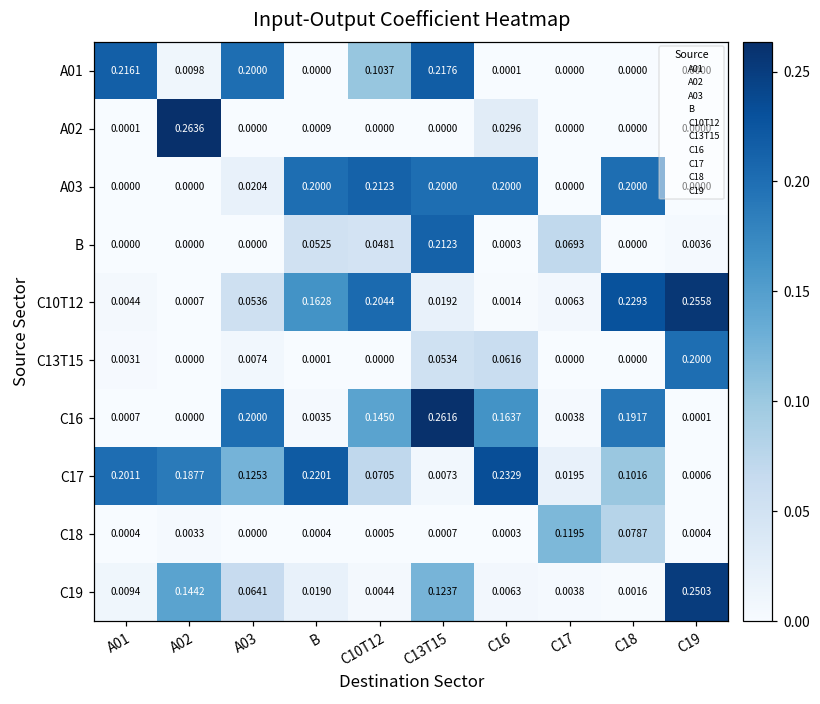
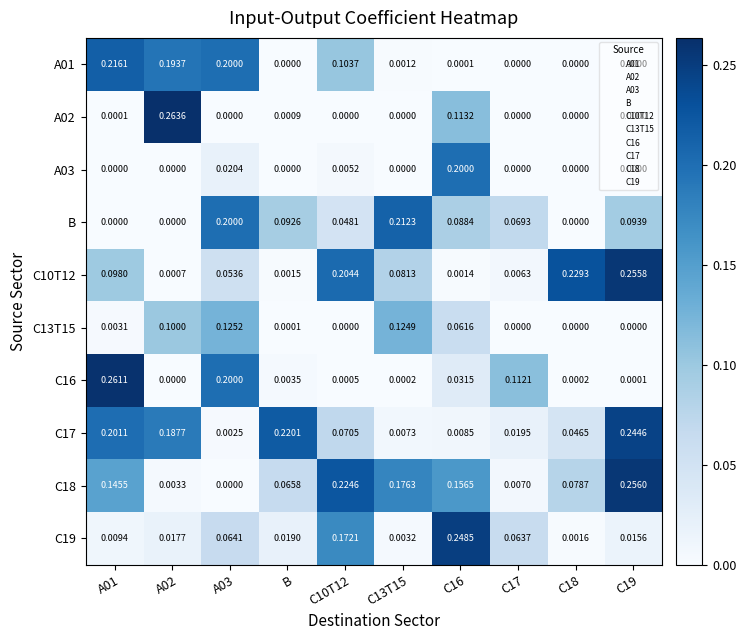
A01, A02: 0.0098 -> 0.1937
A01, C13T15: 0.2176 -> 0.0012
A02, C16: 0.0296 -> 0.1132
A03, B: 0.2000 -> 0.0000
A03, C10T12: 0.2123 -> 0.0052
A03, C13T15: 0.2000 -> 0.0000
A03, C18: 0.2000 -> 0.0000
B, A03: 0.0000 -> 0.2000
B, B: 0.0525 -> 0.0926
B, C16: 0.0003 -> 0.0884
B, C19: 0.0036 -> 0.0939
C10T12, A01: 0.0044 -> 0.0980
C10T12, B: 0.1628 -> 0.0015
C10T12, C13T15: 0.0192 -> 0.0813
C13T15, A02: 0.0000 -> 0.1000
C13T15, A03: 0.0074 -> 0.1252
C13T15, C13T15: 0.0534 -> 0.1249
C13T15, C19: 0.2000 -> 0.0000
C16, A01: 0.0007 -> 0.2611
C16, C10T12: 0.1450 -> 0.0005
C16, C13T15: 0.2616 -> 0.0002
C16, C16: 0.1637 -> 0.0315
C16, C17: 0.0038 -> 0.1121
C16, C18: 0.1917 -> 0.0002
C17, A03: 0.1253 -> 0.0025
C17, C16: 0.2329 -> 0.0085
C17, C18: 0.1016 -> 0.0465
C17, C19: 0.0006 -> 0.2446
C18, A01: 0.0004 -> 0.1455
C18, B: 0.0004 -> 0.0658
C18, C10T12: 0.0005 -> 0.2246
C18, C13T15: 0.0007 -> 0.1763
C18, C16: 0.0003 -> 0.1565
C18, C17: 0.1195 -> 0.0070
C18, C19: 0.0004 -> 0.2560
C19, A02: 0.1442 -> 0.0177
C19, C10T12: 0.0044 -> 0.1721
C19, C13T15: 0.1237 -> 0.0032
C19, C16: 0.0063 -> 0.2485
C19, C17: 0.0038 -> 0.0637
C19, C19: 0.2503 -> 0.0156
